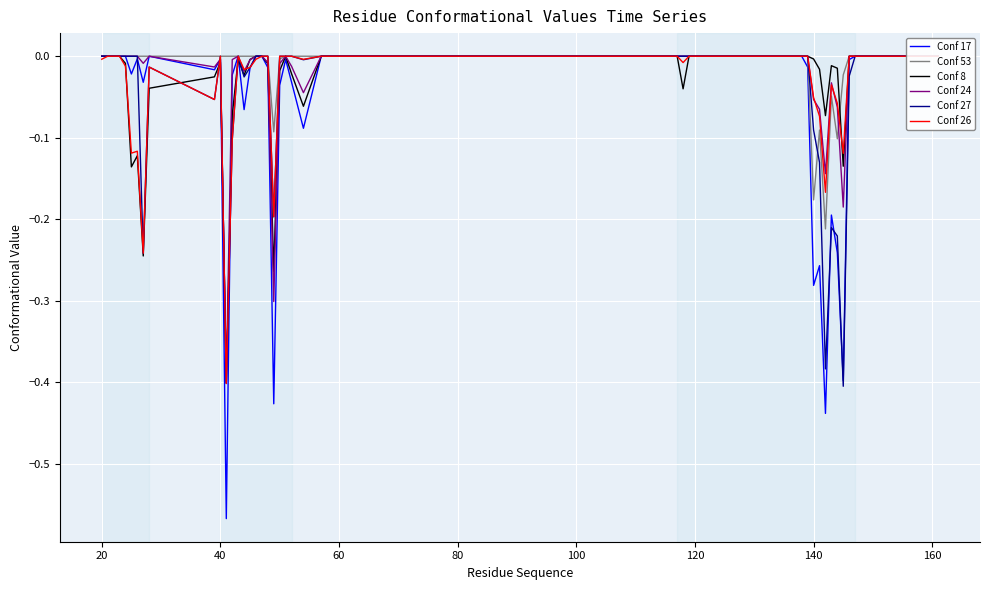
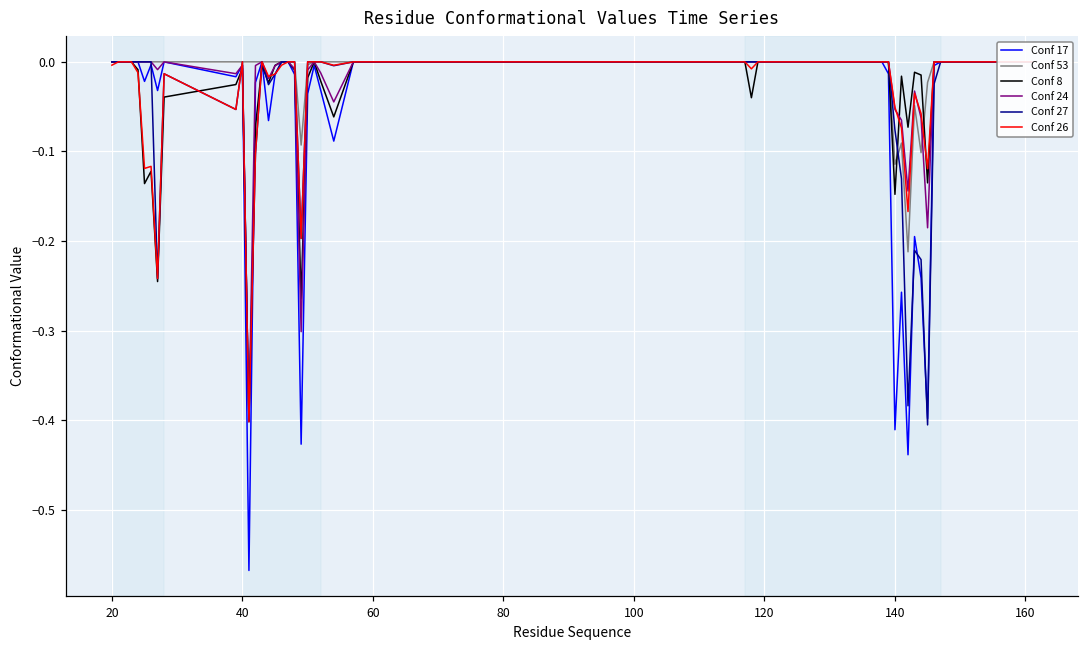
Conf 17, 140: -0.28 -> -0.41
Conf 53, 140: -0.18 -> -0.11
Conf 8, 140: 0.00 -> -0.15
Conf 27, 140: -0.09 -> -0.08
